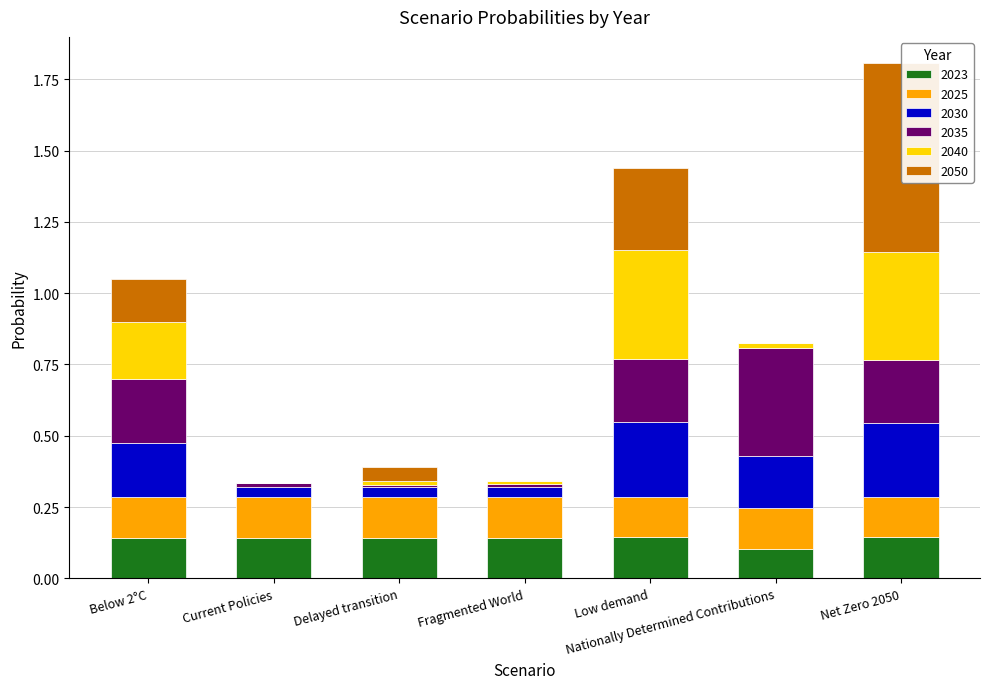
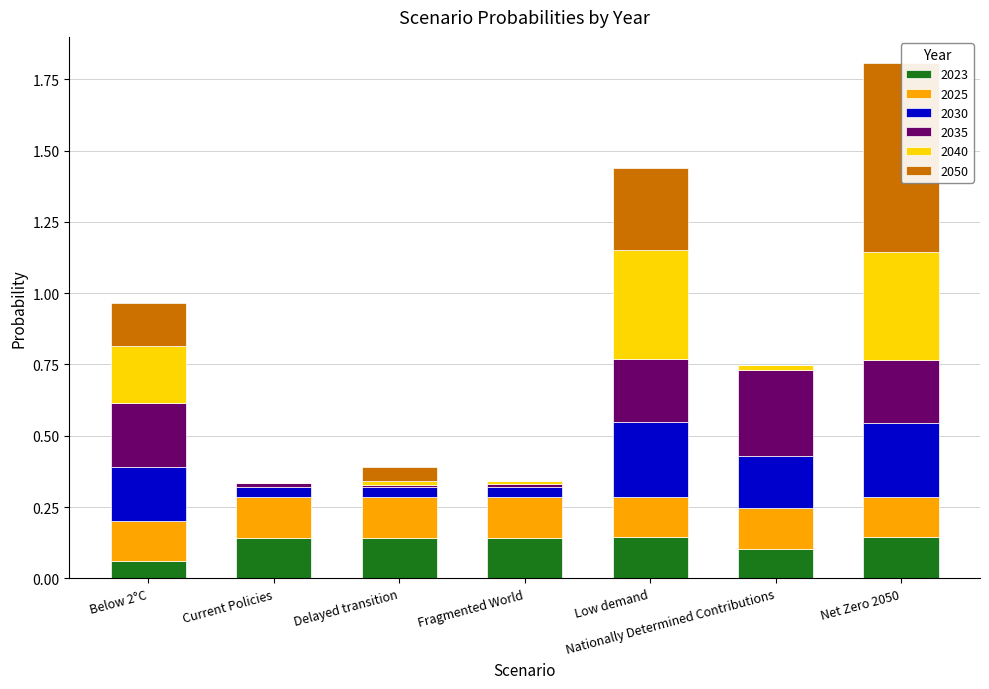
2023, Below 2°C: 0.14 -> 0.06
2035, Nationally Determined Contributions: 0.38 -> 0.30
